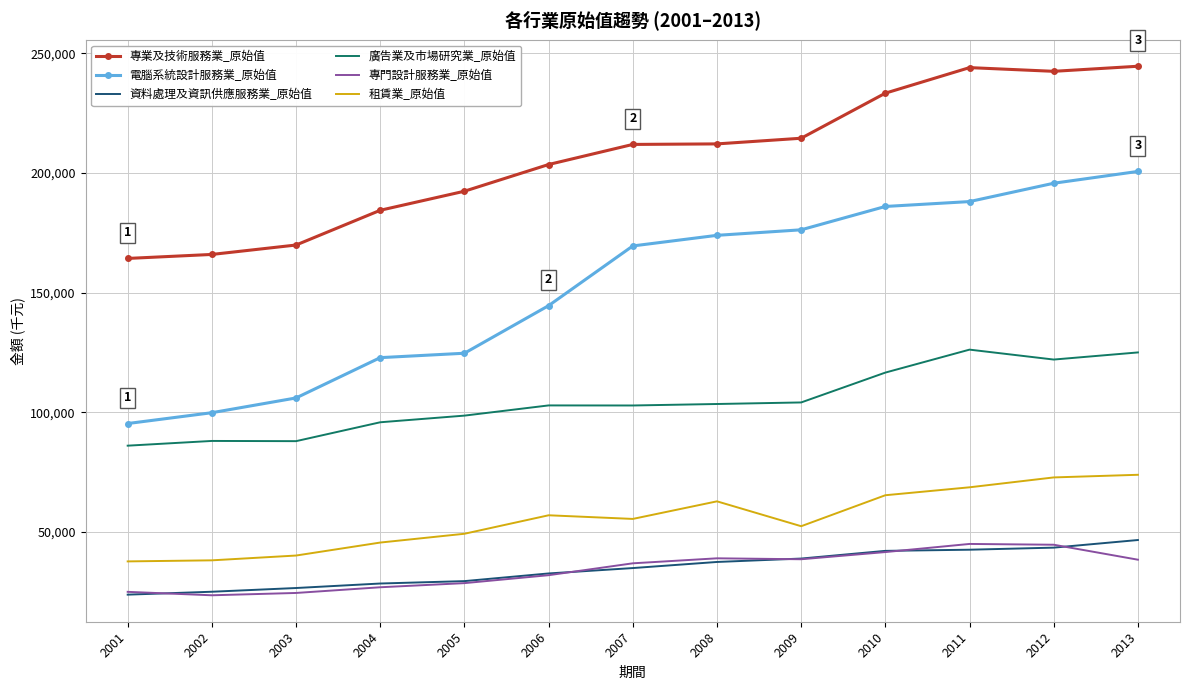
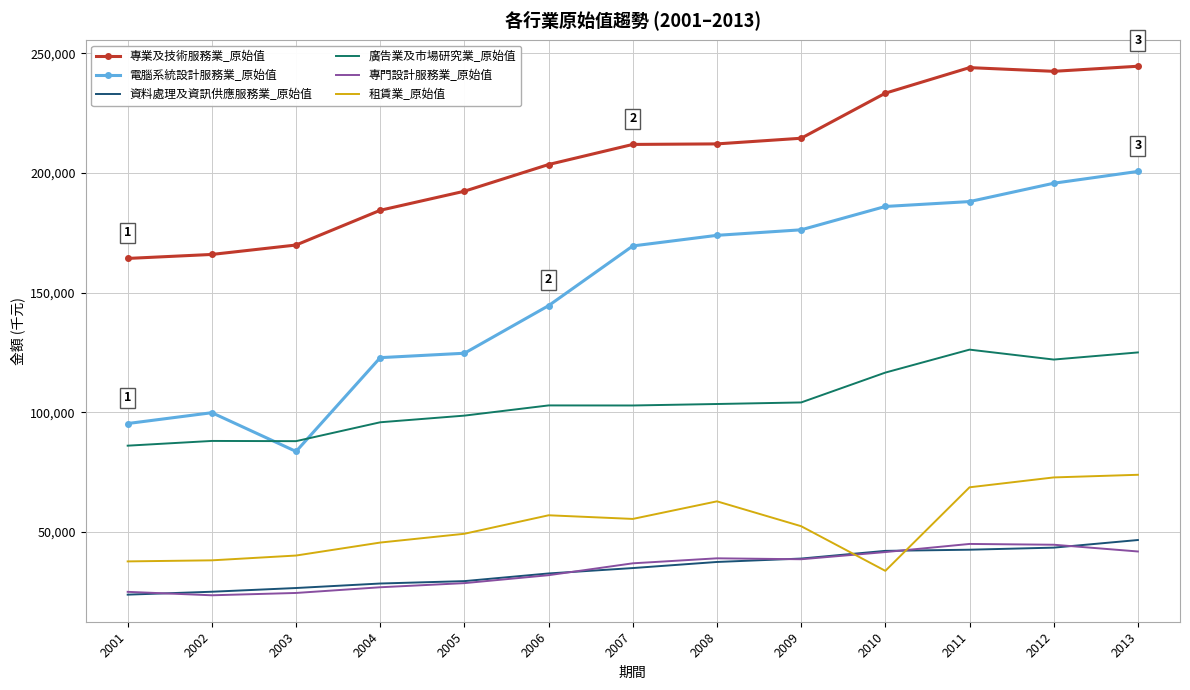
電腦系統設計服務業_原始值, 2003: 106,000 -> 84,000
租賃業_原始值, 2010: 65,000 -> 34,000
專門設計服務業_原始值, 2013: 38,000 -> 42,000
